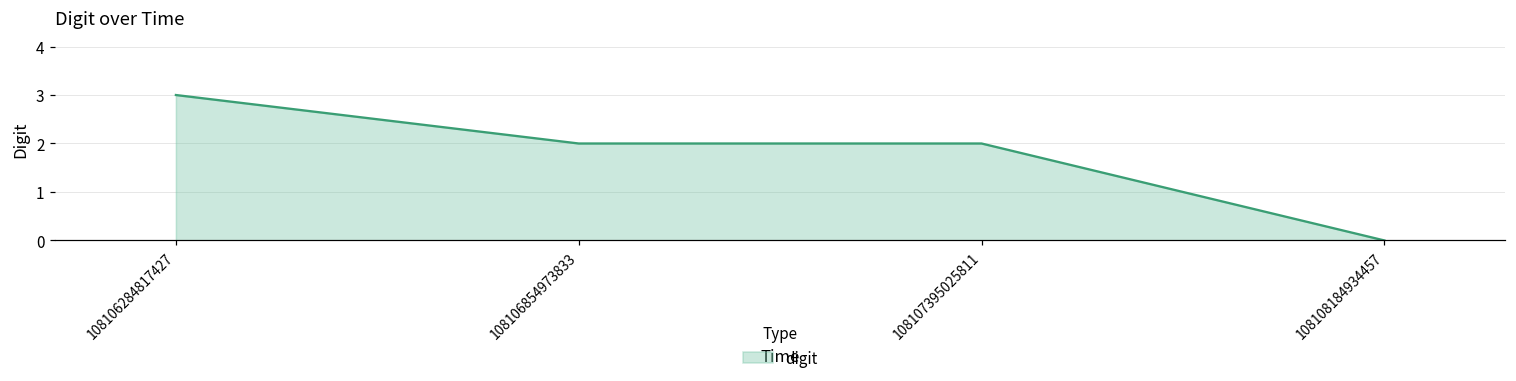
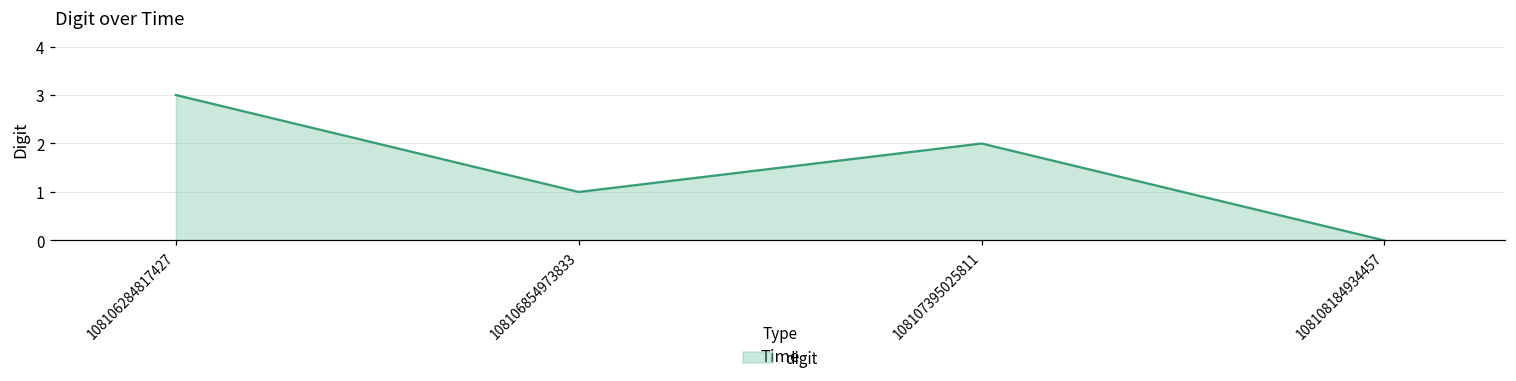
108106854973833: 2 -> 1
